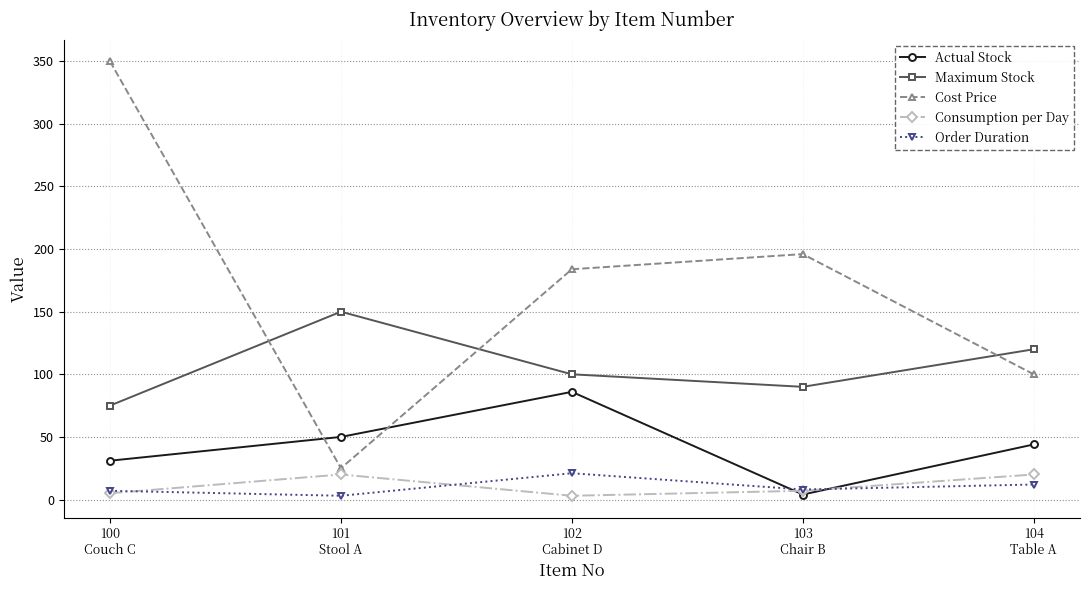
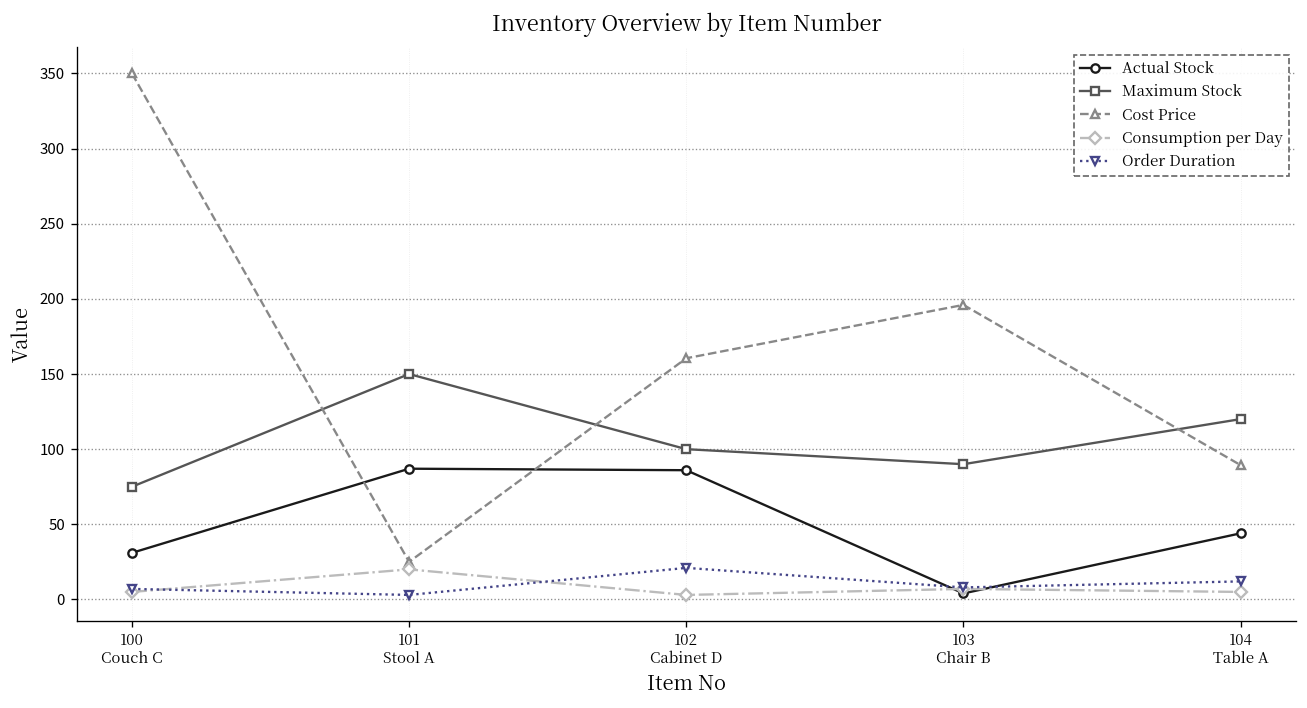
Actual Stock, 101 Stool A: 50 -> 87
Cost Price, 102 Cabinet D: 184 -> 161
Cost Price, 104 Table A: 100 -> 89
Consumption per Day, 104 Table A: 20 -> 5
